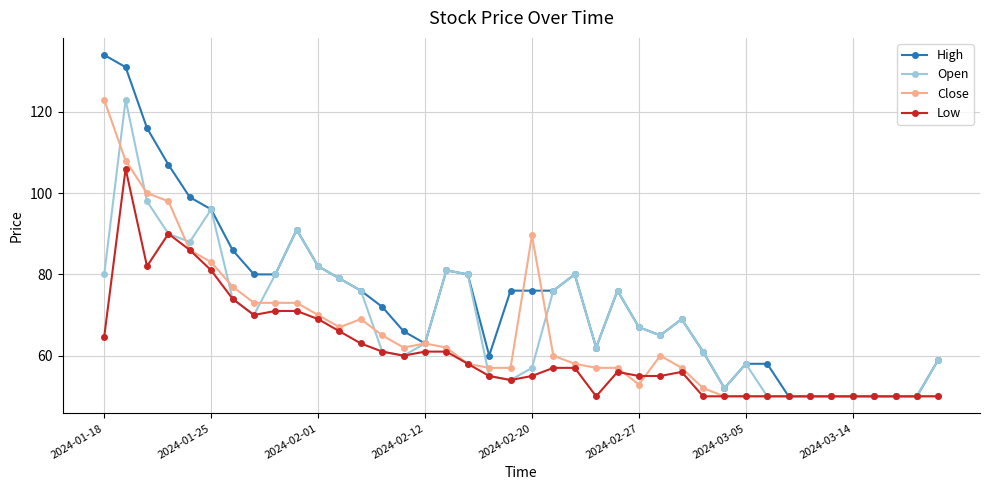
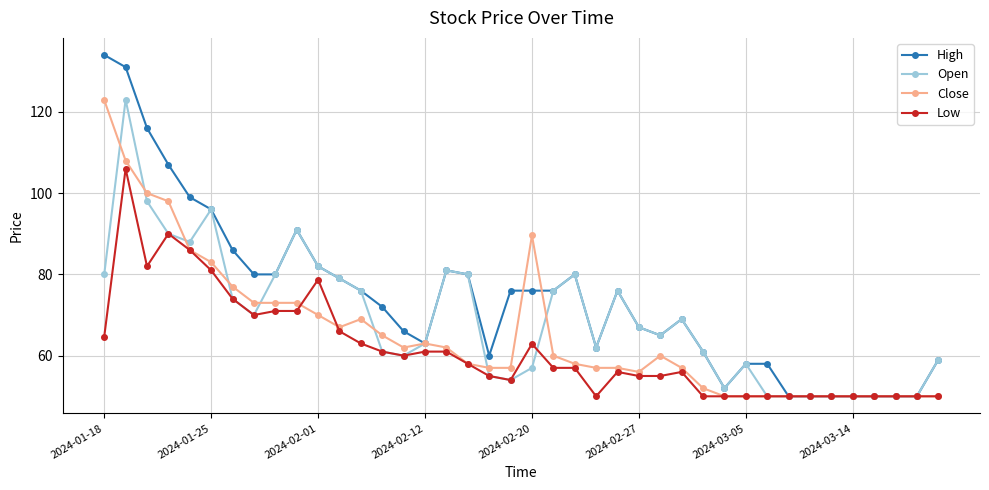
Low, 2024-02-01: 69 -> 79
Low, 2024-02-20: 55 -> 63
Close, 2024-02-27: 53 -> 56
